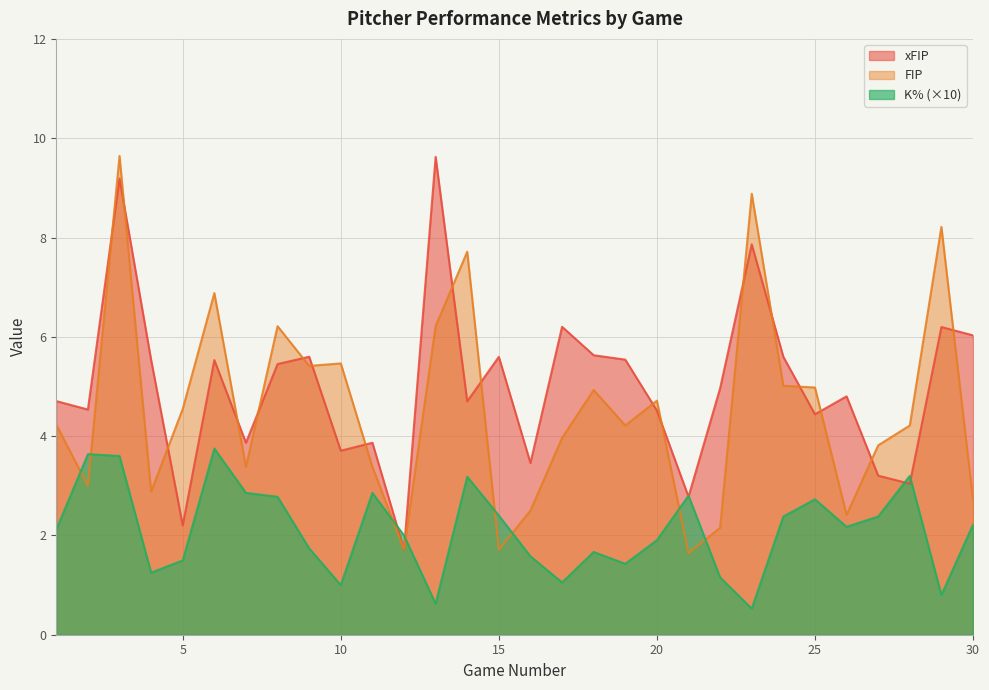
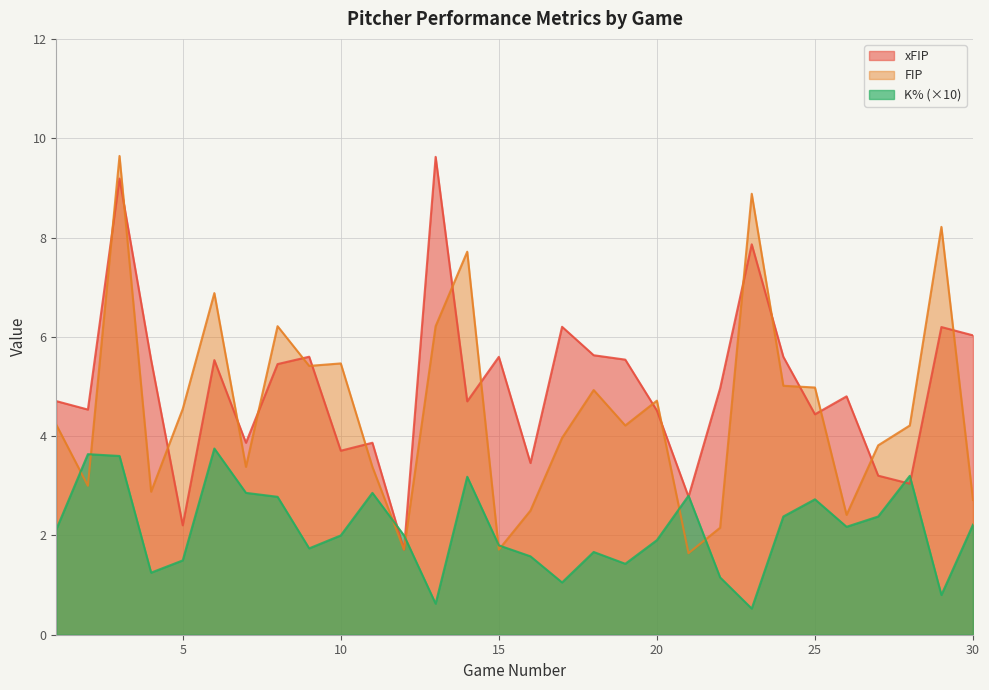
K% (×10), 10: 1.0 -> 2.0
K% (×10), 15: 2.4 -> 1.8
